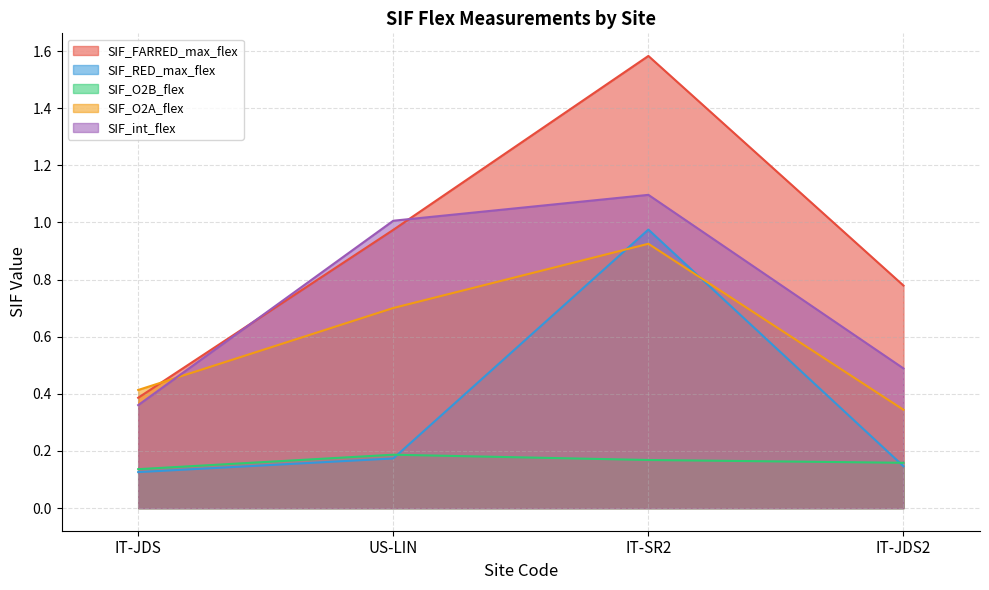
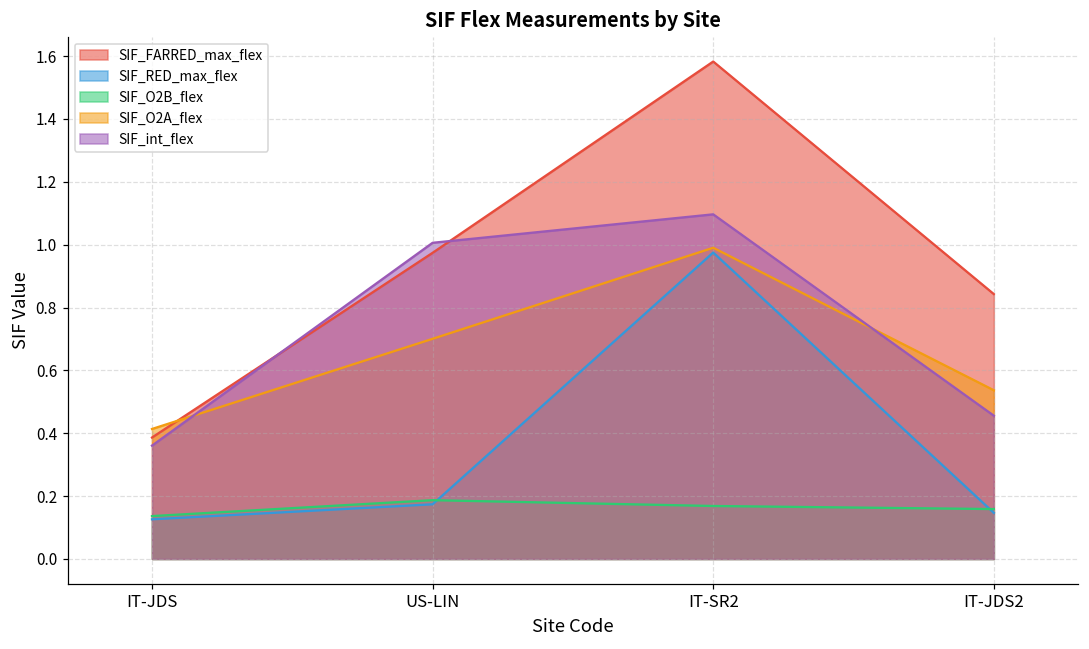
SIF_O2A_flex, IT-SR2: 0.93 -> 0.99
SIF_FARRED_max_flex, IT-JDS2: 0.78 -> 0.84
SIF_O2A_flex, IT-JDS2: 0.34 -> 0.54
SIF_int_flex, IT-JDS2: 0.49 -> 0.46
